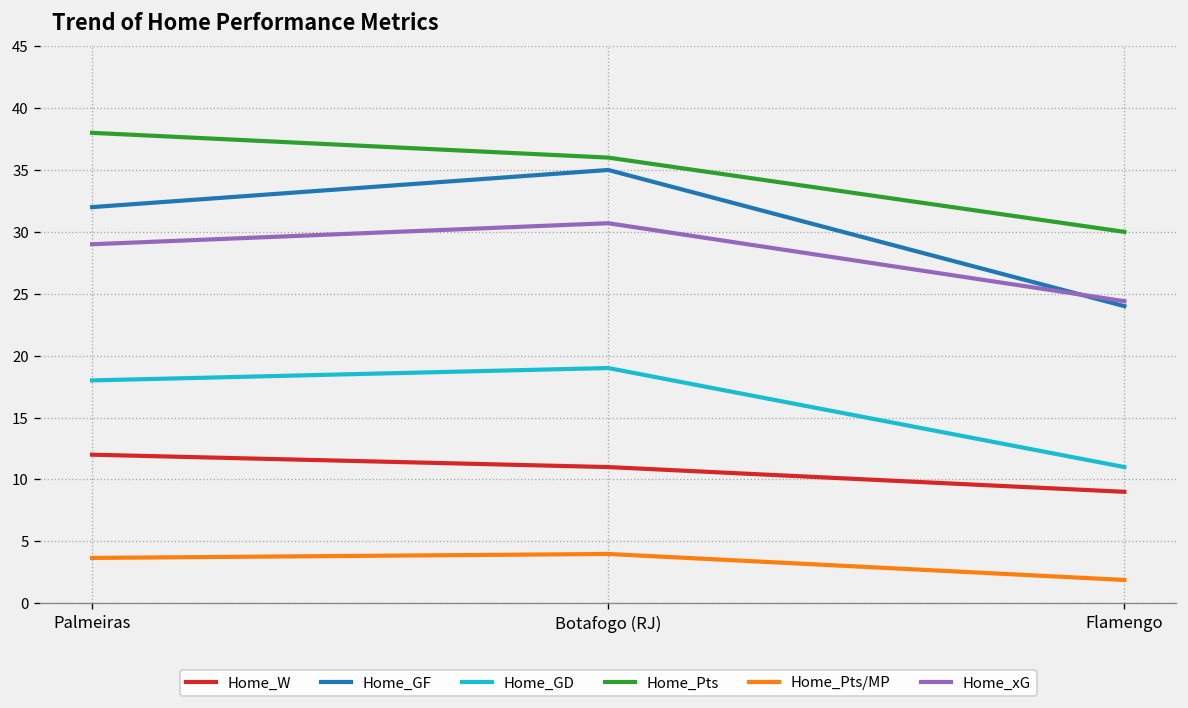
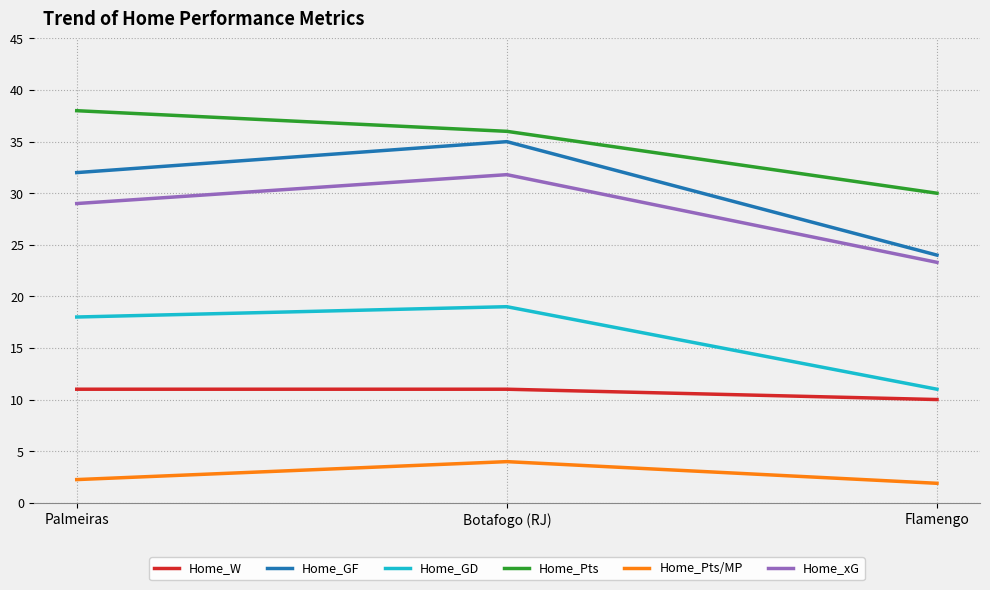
Home_W, Palmeiras: 12 -> 11
Home_Pts/MP, Palmeiras: 3.7 -> 2.2
Home_xG, Botafogo (RJ): 30.7 -> 31.8
Home_W, Flamengo: 9 -> 10
Home_xG, Flamengo: 24.4 -> 23.3
